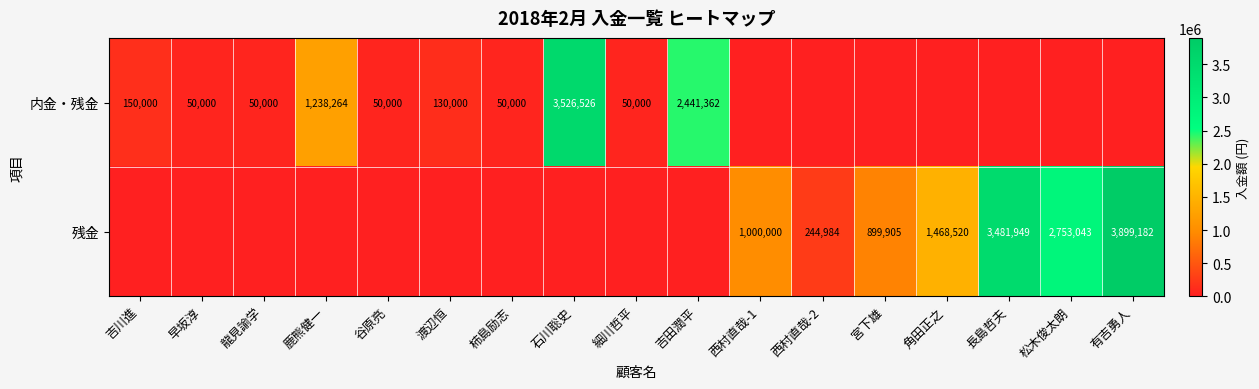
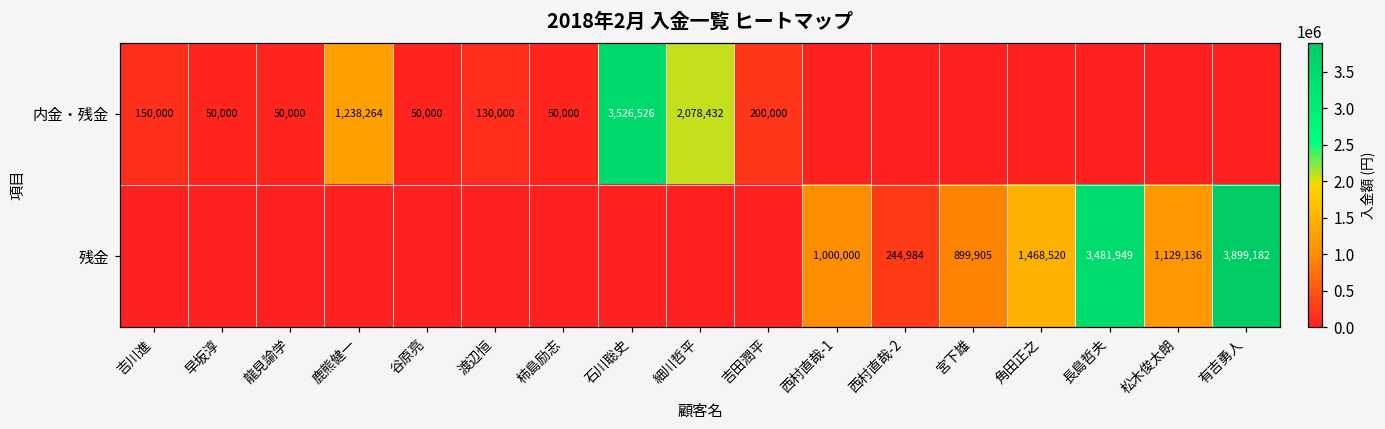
内金・残金, 細川哲平: 50,000 -> 2,078,432
内金・残金, 吉田潤平: 2,441,362 -> 200,000
残金, 松木俊太朗: 2,753,043 -> 1,129,136
